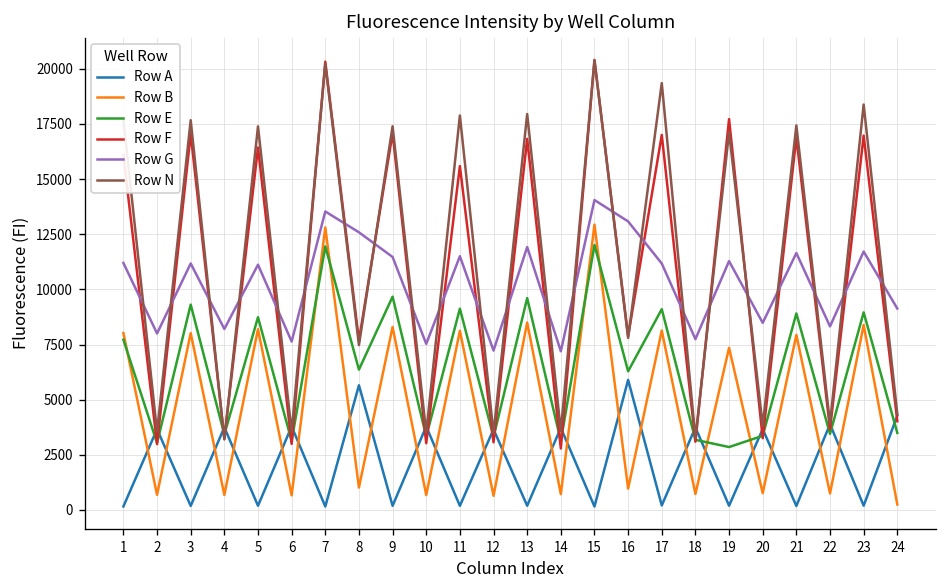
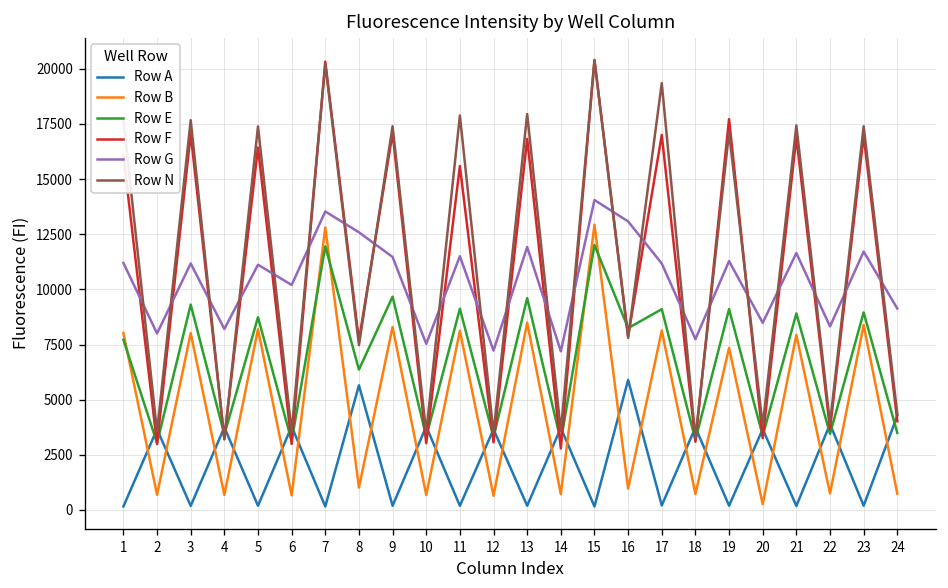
Row G, 6: 7600 -> 10200
Row E, 16: 6300 -> 8200
Row E, 19: 2900 -> 9100
Row B, 20: 800 -> 300
Row N, 23: 18400 -> 17400
Row B, 24: 200 -> 700
